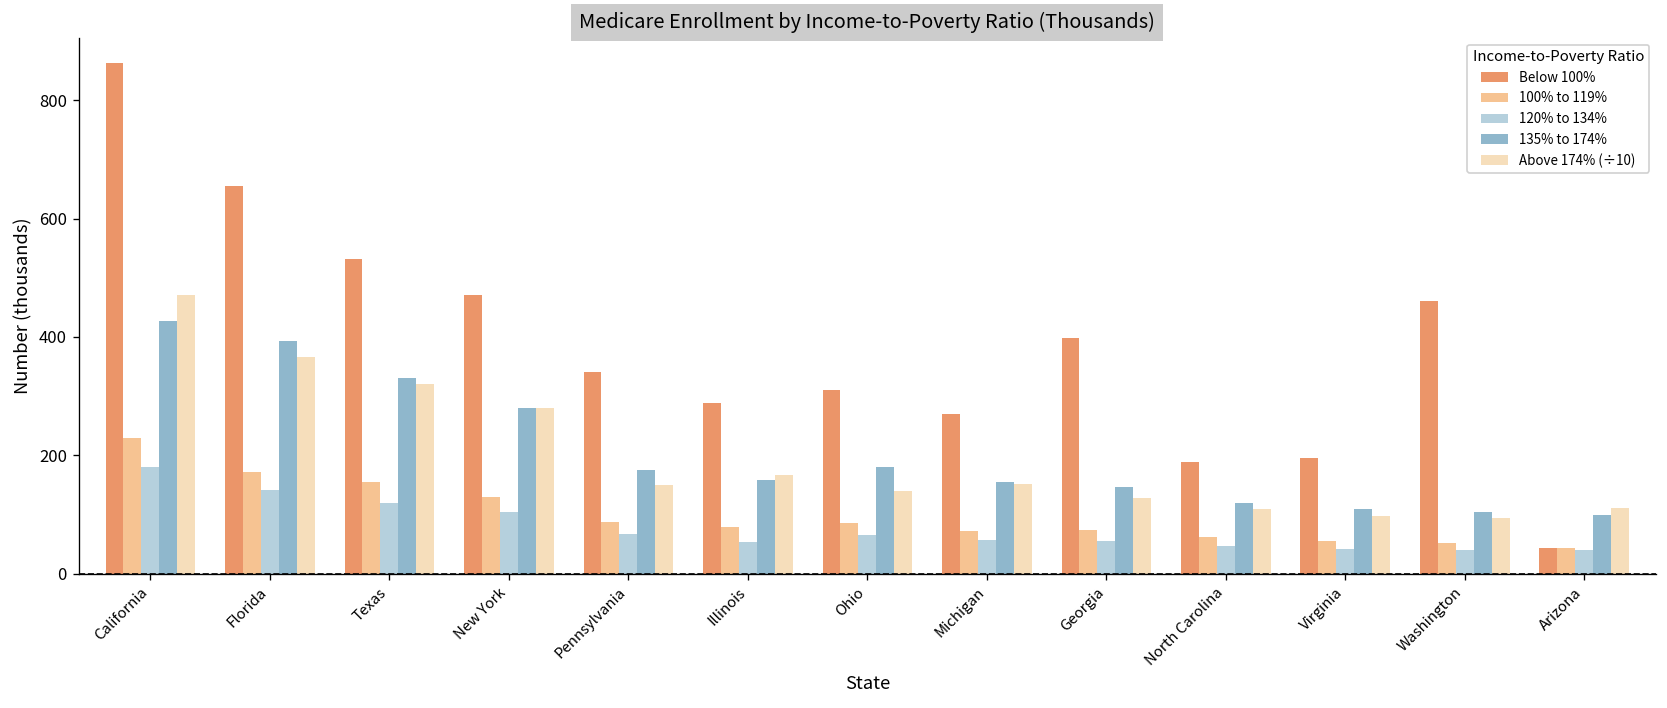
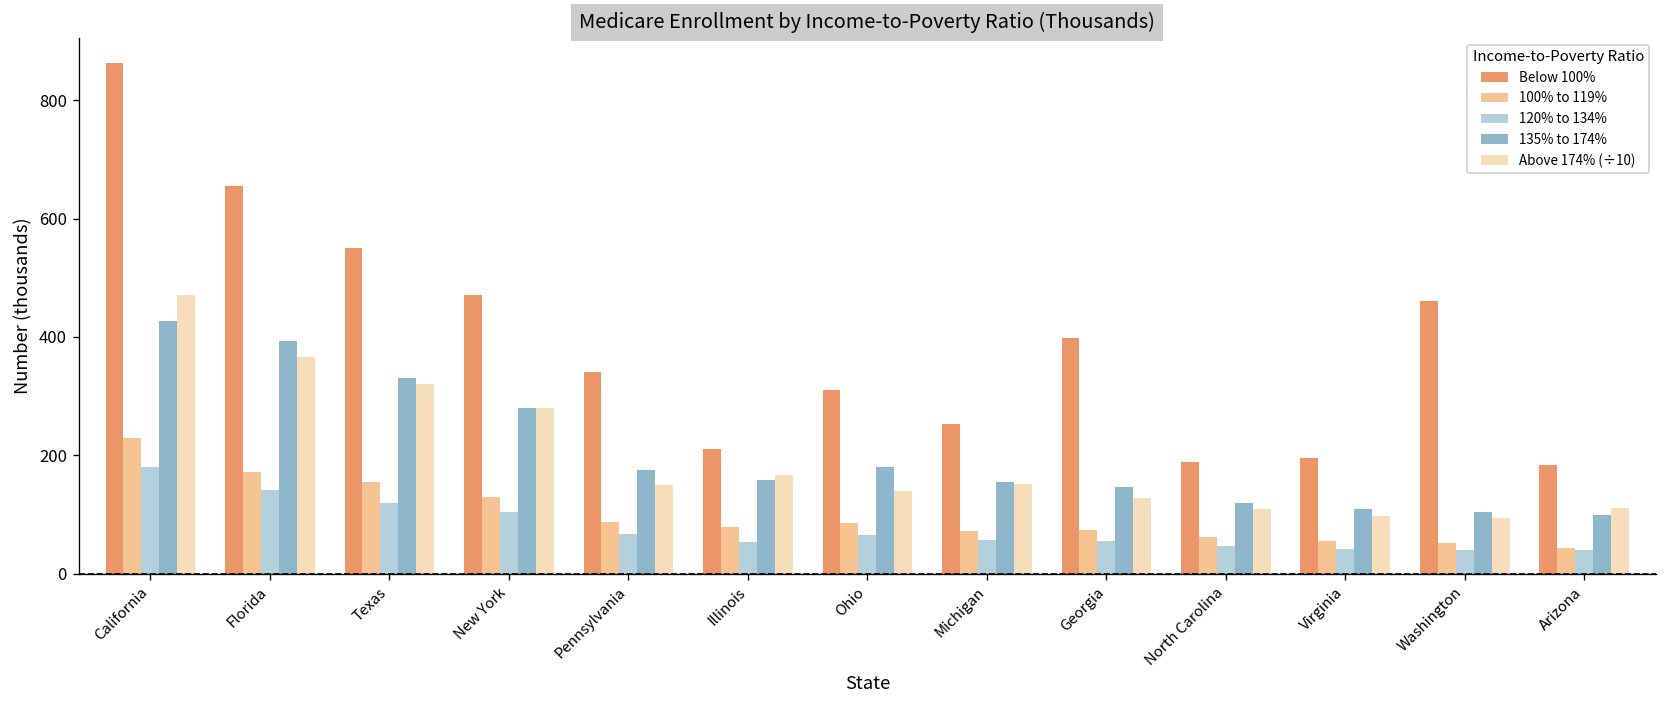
Below 100%, Texas: 530 -> 550
Below 100%, Illinois: 290 -> 210
Below 100%, Michigan: 270 -> 250
Below 100%, Arizona: 40 -> 180
